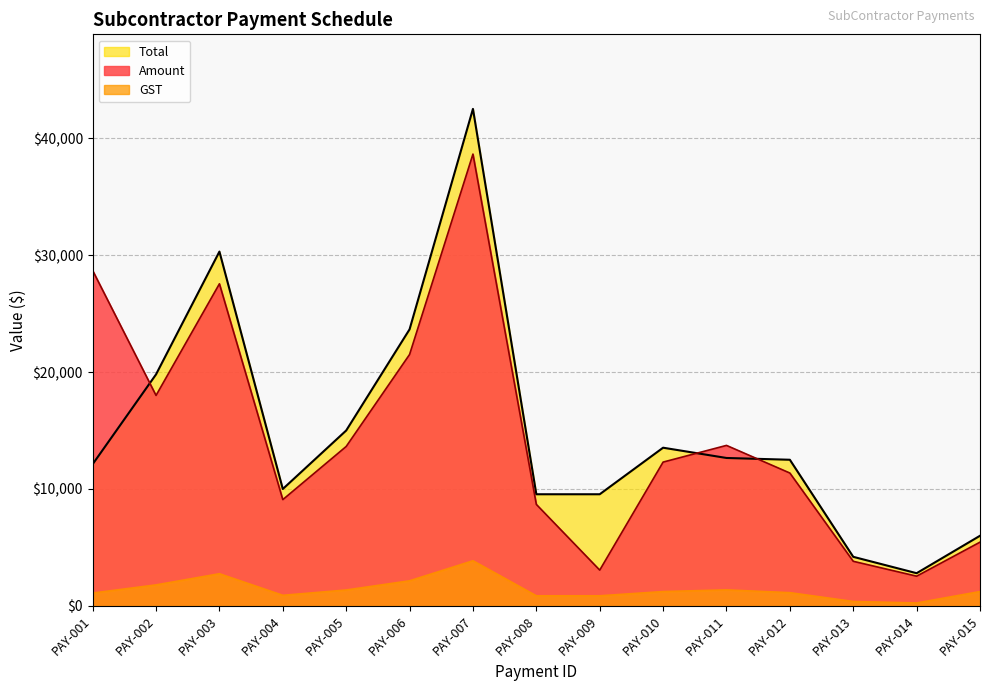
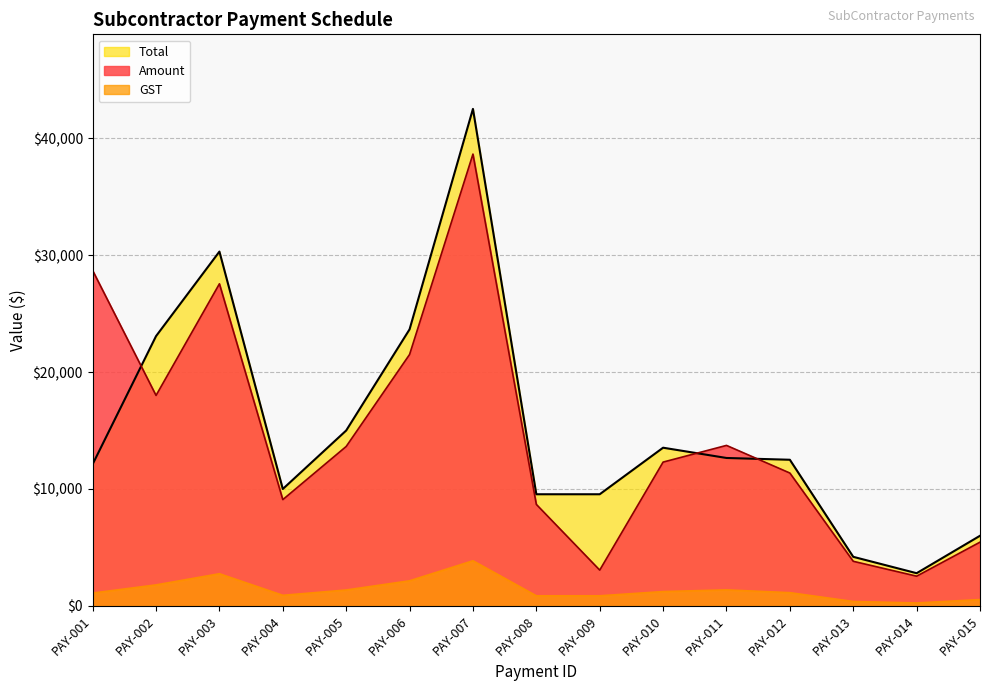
Total, PAY-002: $19,800 -> $23,100
GST, PAY-015: $1,200 -> $500
